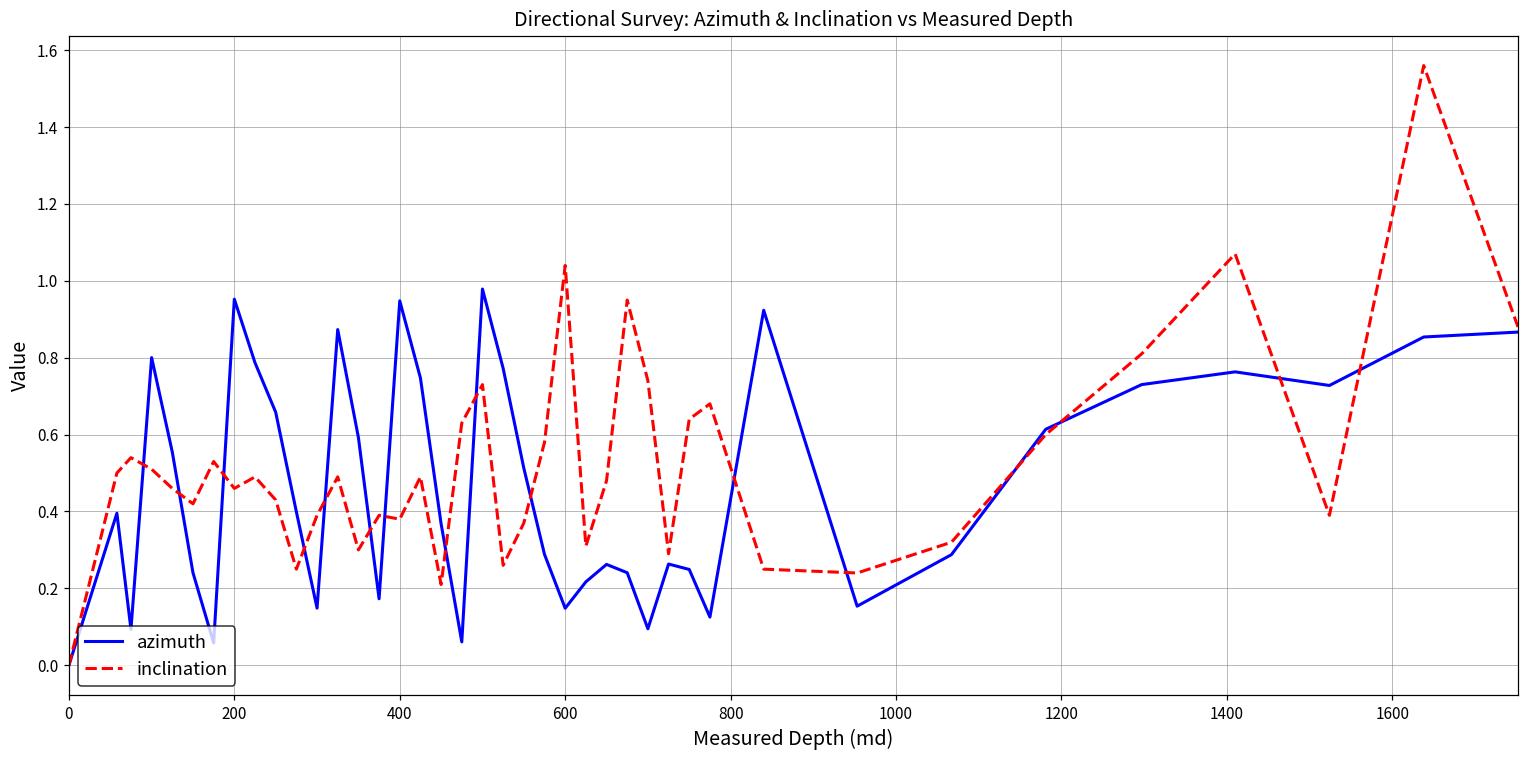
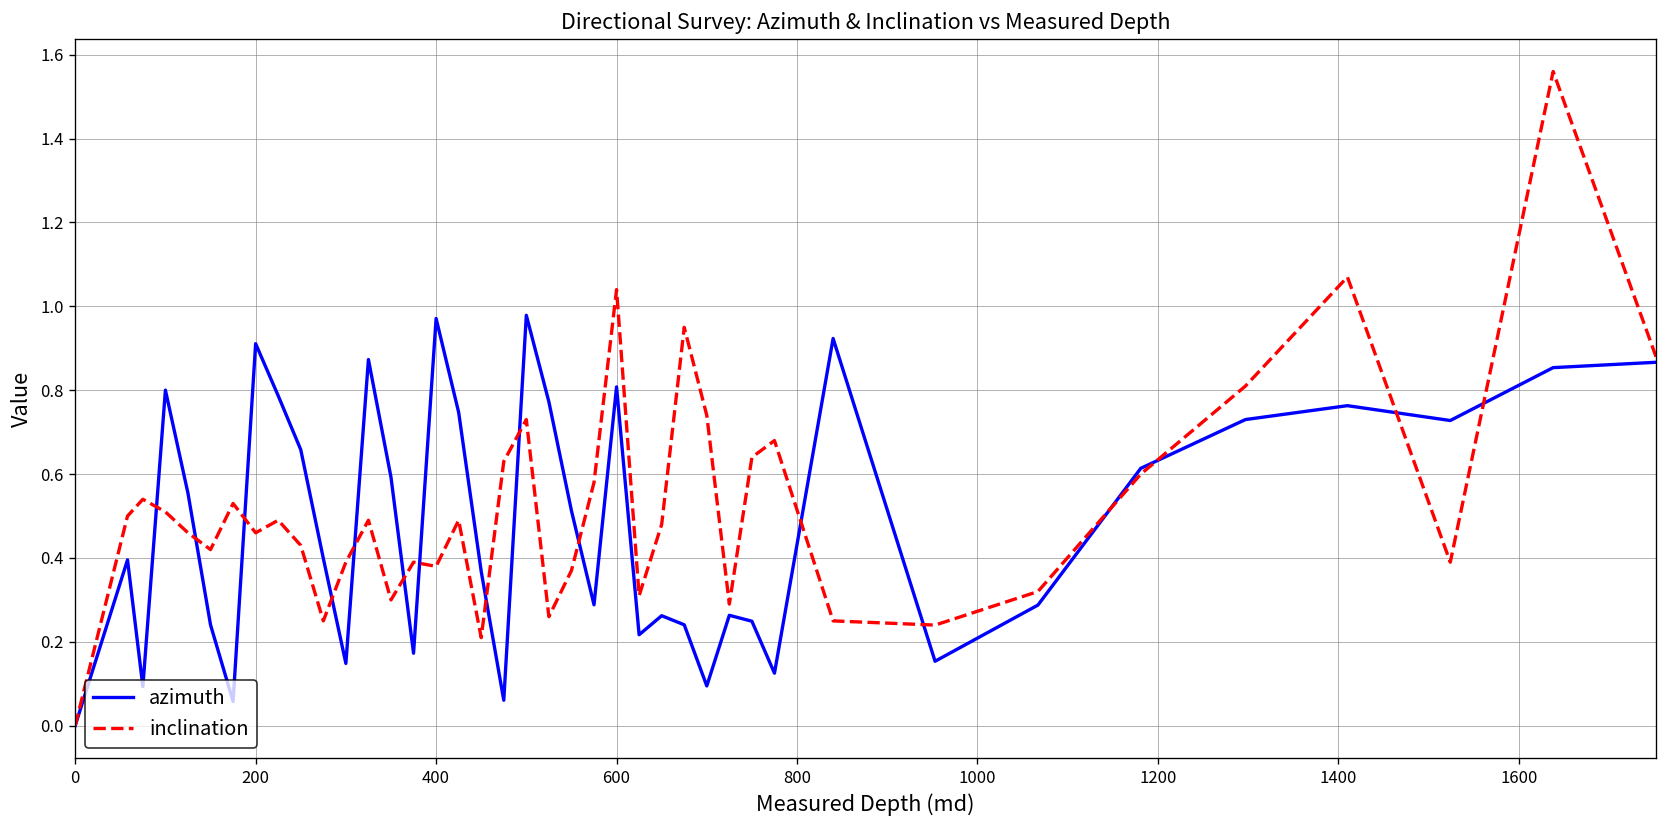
azimuth, 200: 0.95 -> 0.91
azimuth, 400: 0.95 -> 0.97
azimuth, 600: 0.15 -> 0.81
